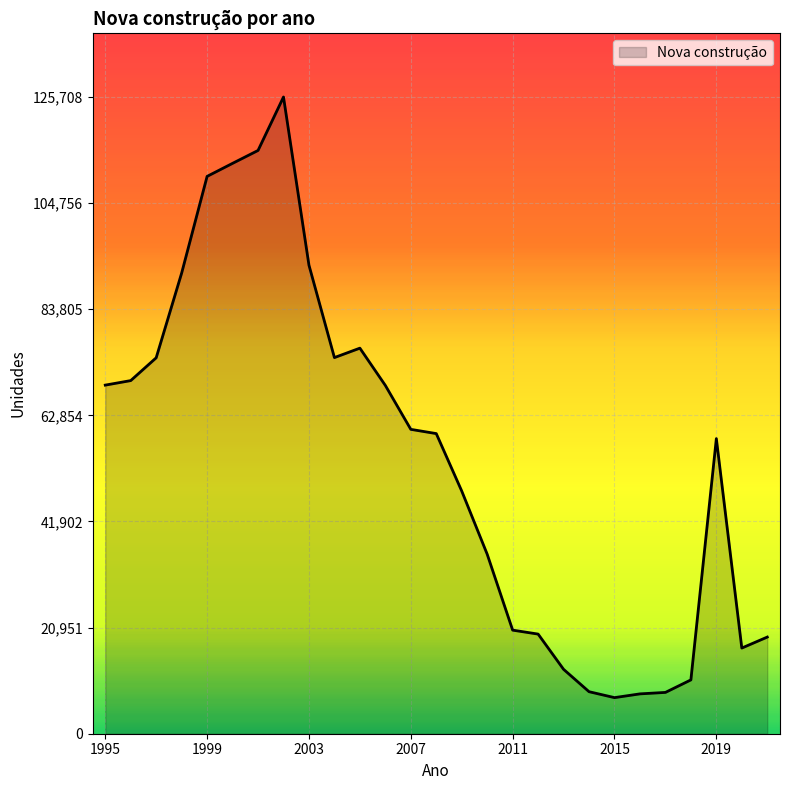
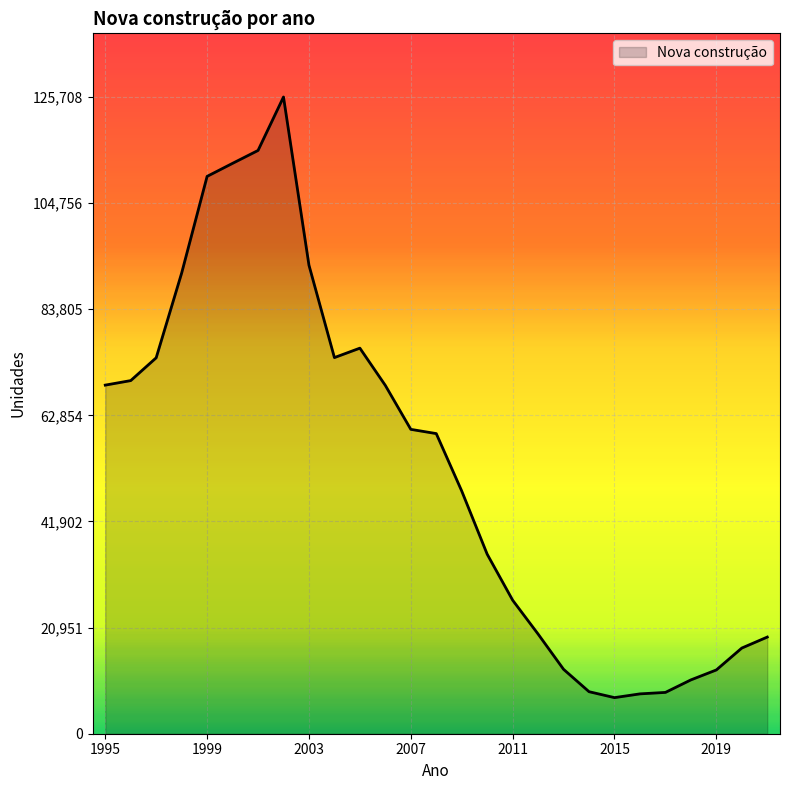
2011: 20,000 -> 26,000
2019: 58,000 -> 13,000
